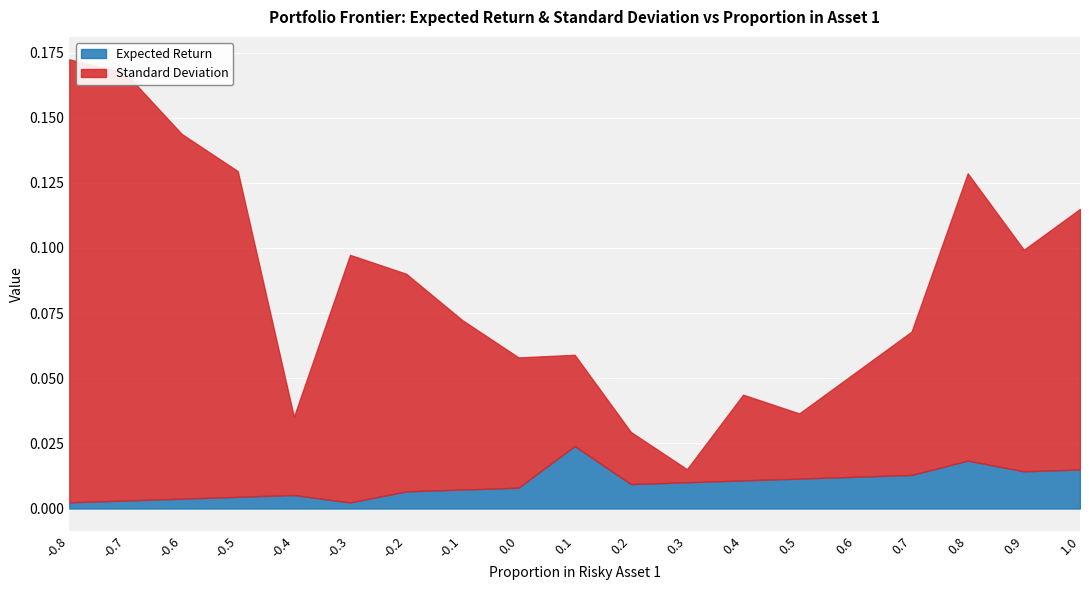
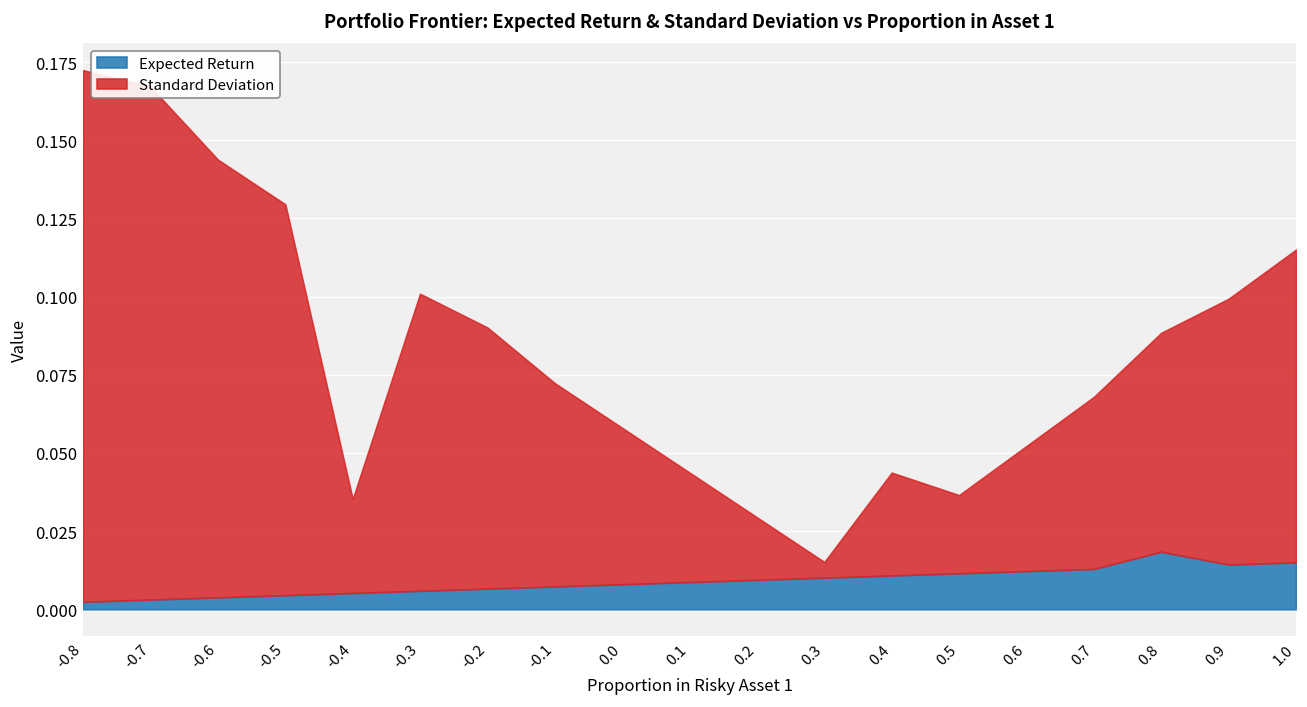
Expected Return, -0.3: 0.002 -> 0.006
Expected Return, 0.1: 0.024 -> 0.009
Standard Deviation, 0.8: 0.110 -> 0.070
